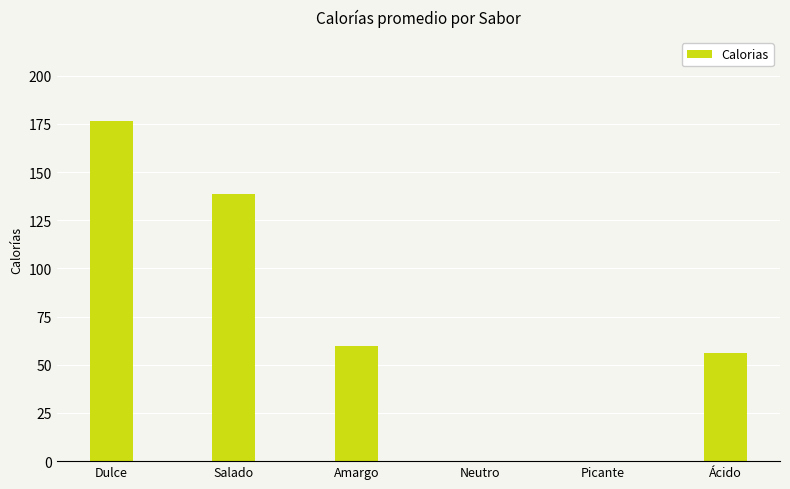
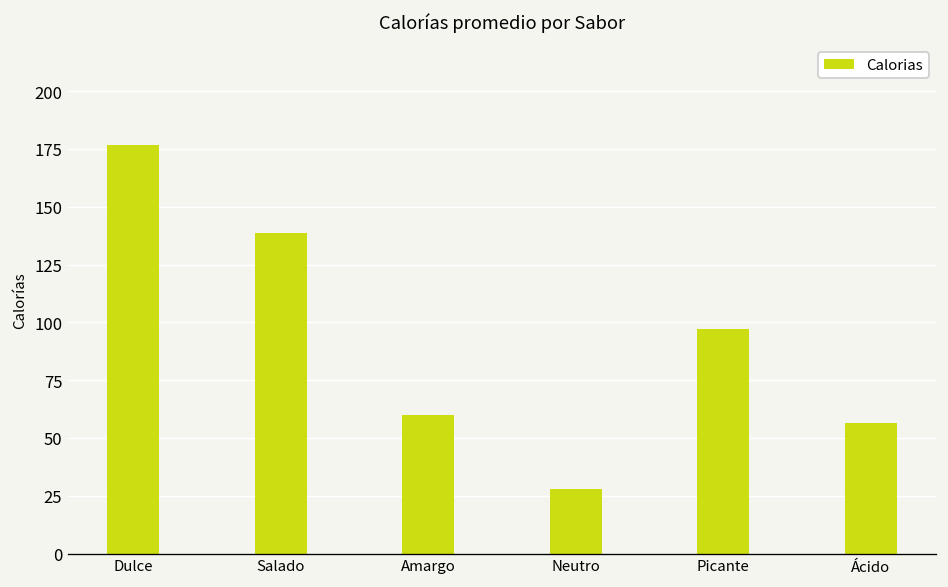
Neutro: 0 -> 28
Picante: 0 -> 97
